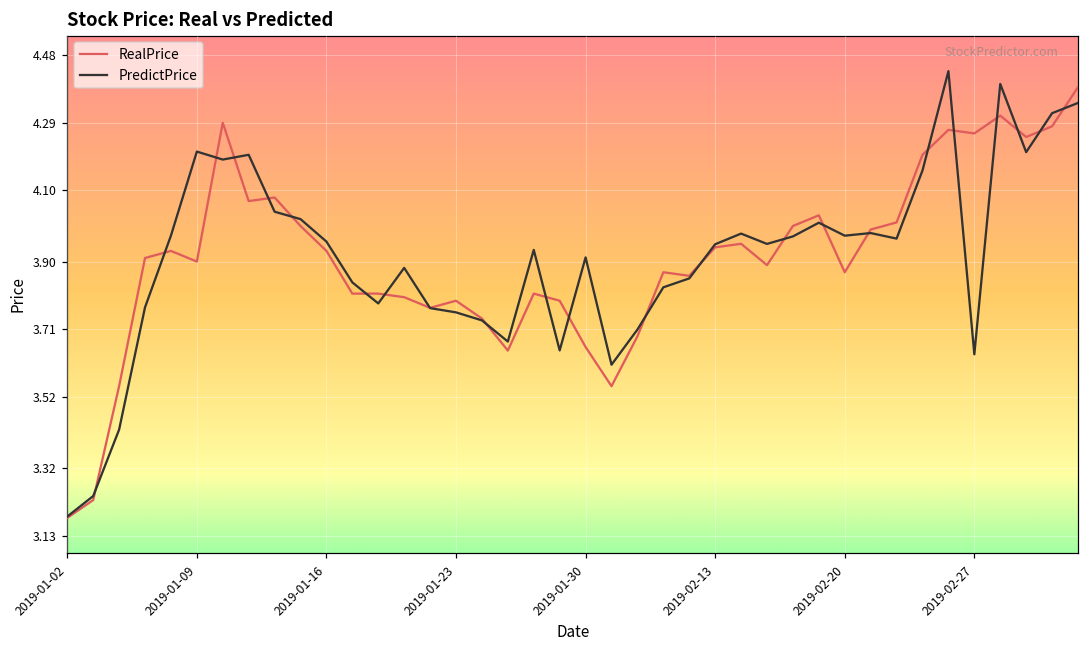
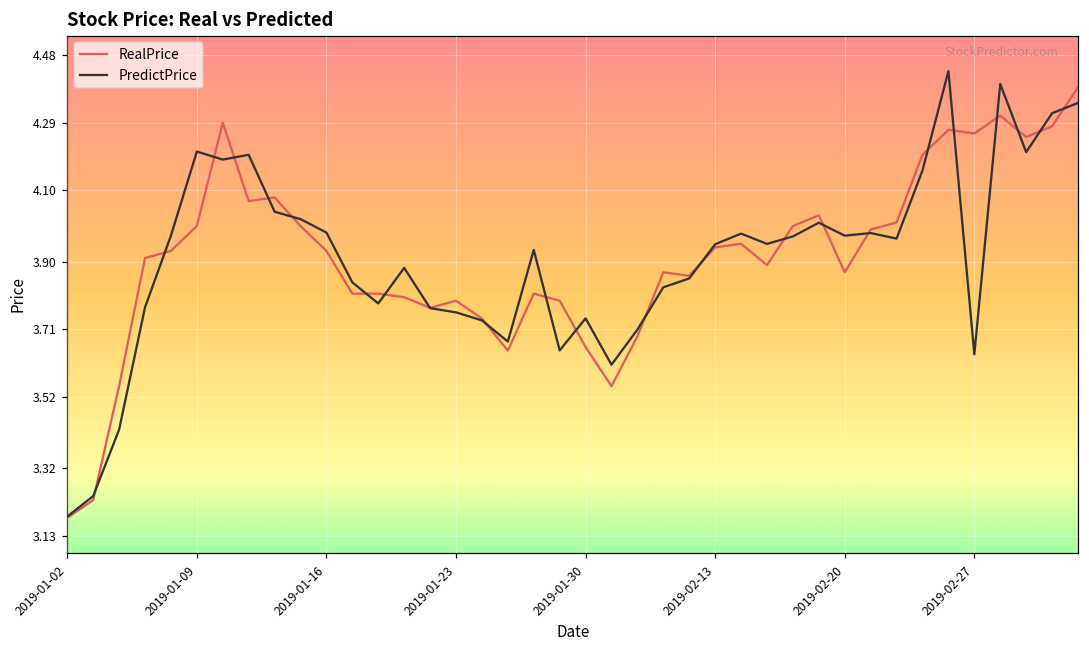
RealPrice, 2019-01-09: 3.9 -> 4.0
PredictPrice, 2019-01-16: 3.96 -> 3.98
PredictPrice, 2019-01-30: 3.91 -> 3.74
